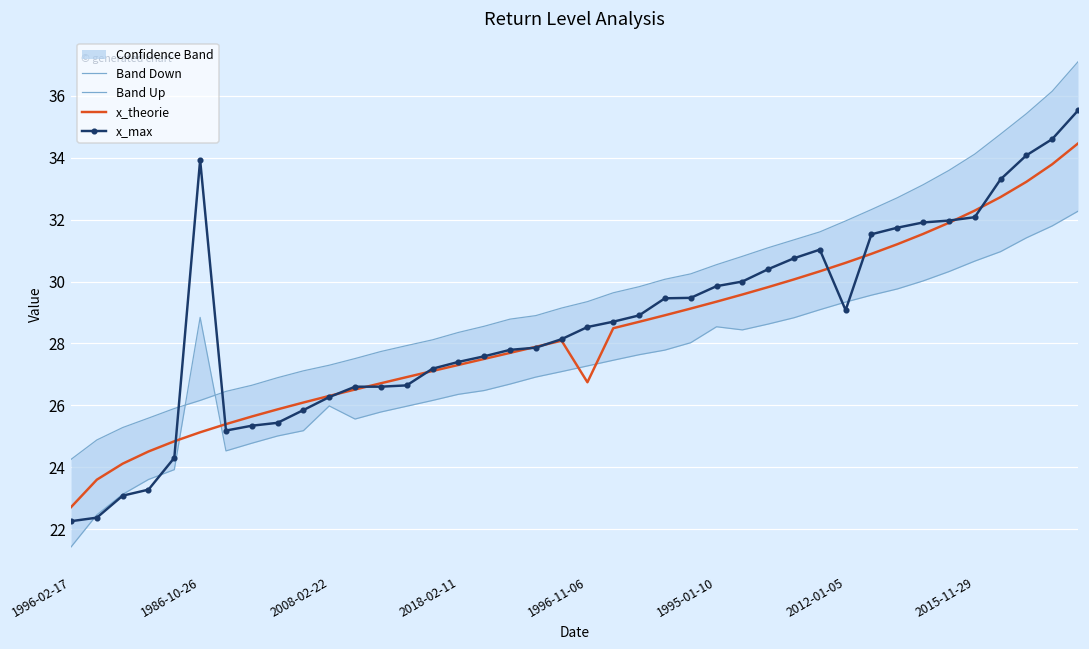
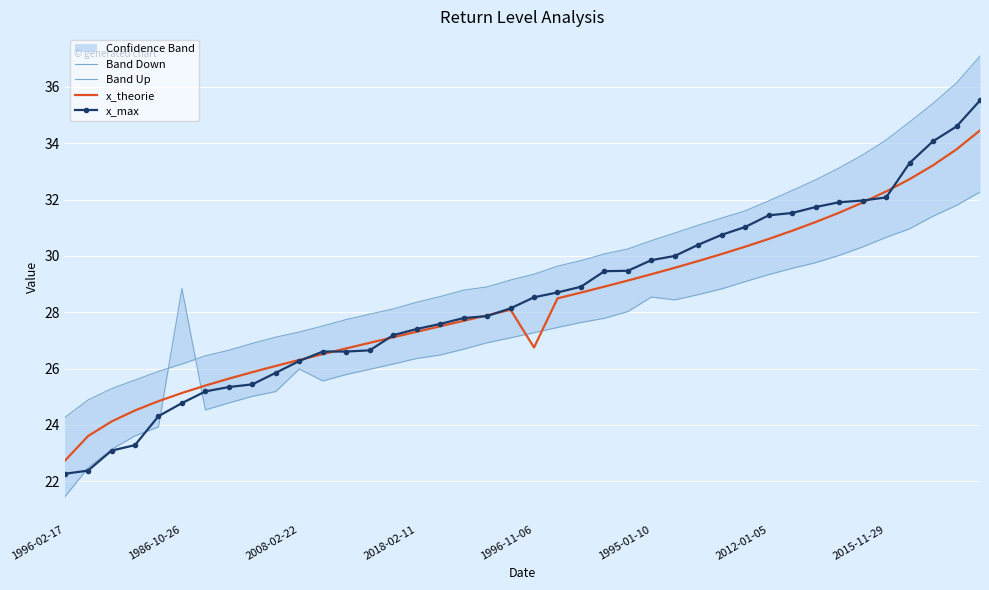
x_max, 1986-10-26: 33.9 -> 24.8
x_max, 2012-01-05: 29.1 -> 31.4
